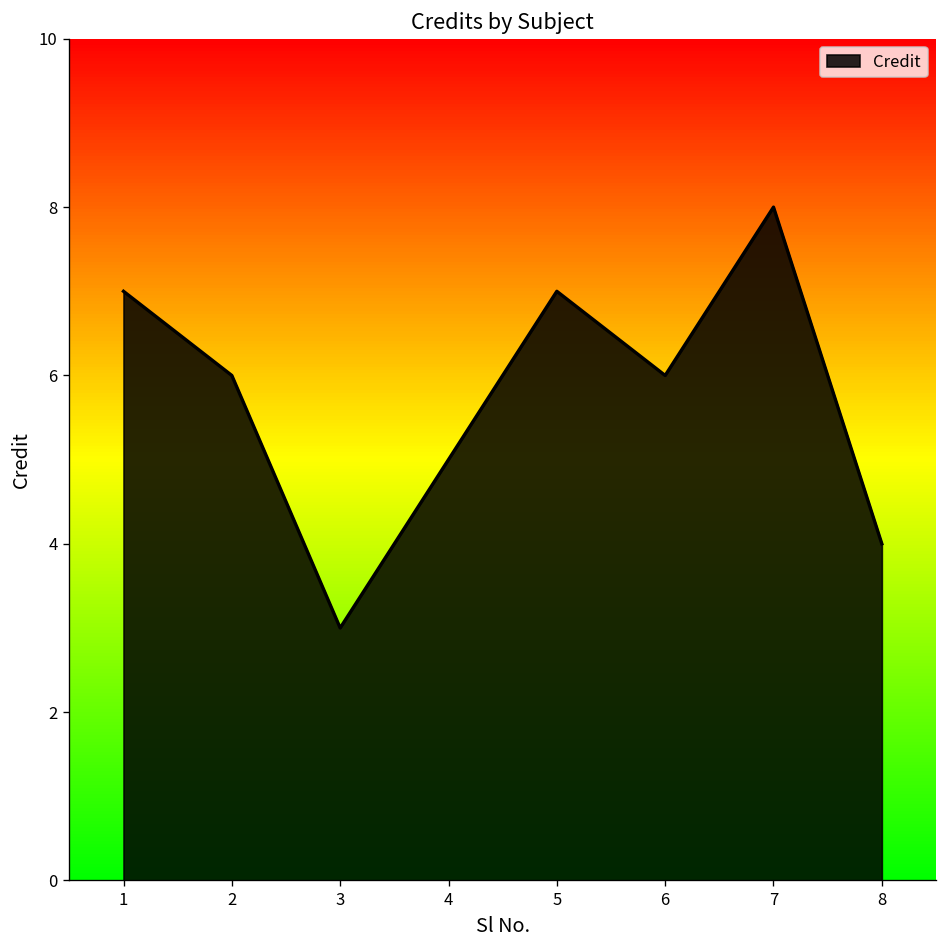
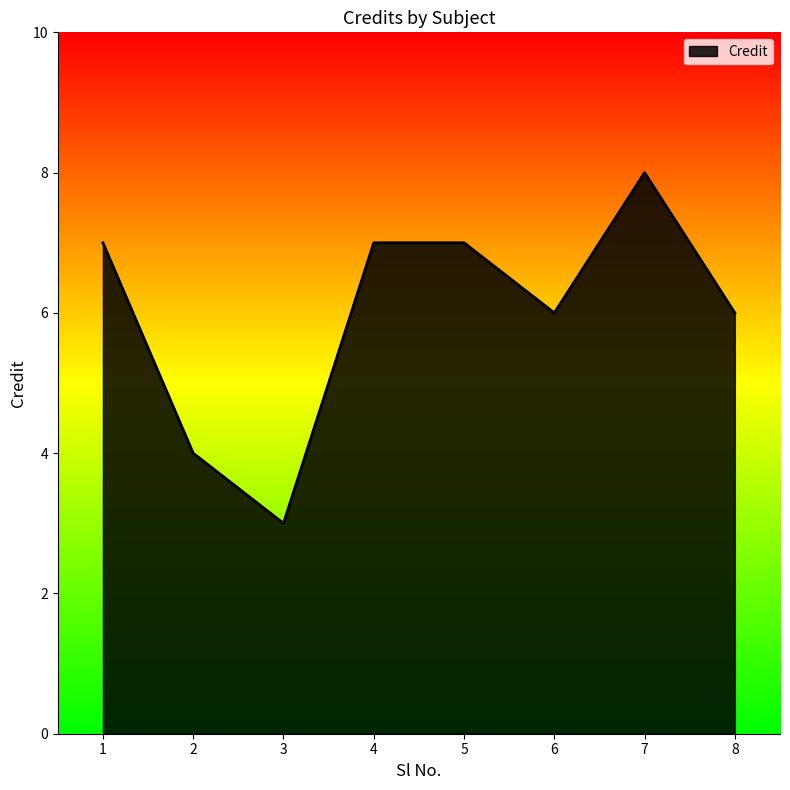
2: 6 -> 4
4: 5 -> 7
8: 4 -> 6
